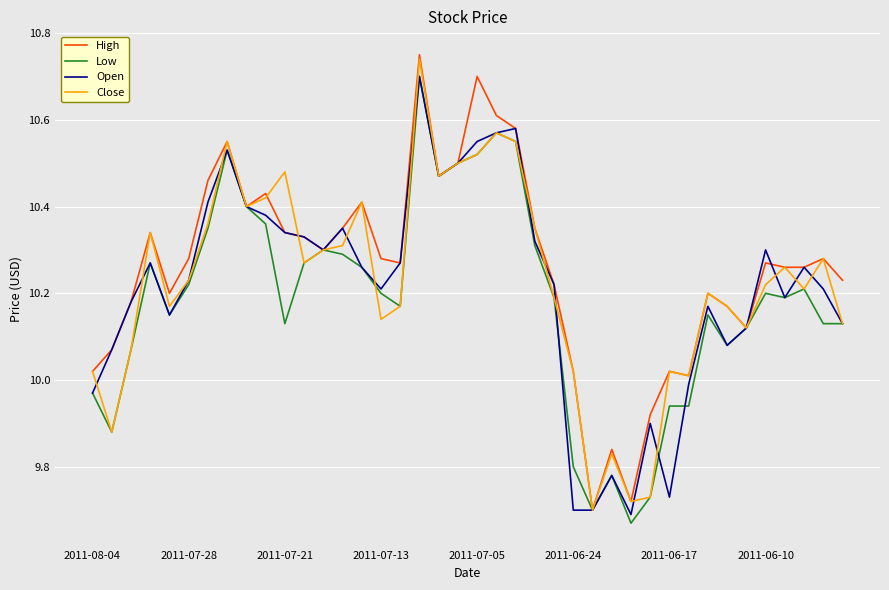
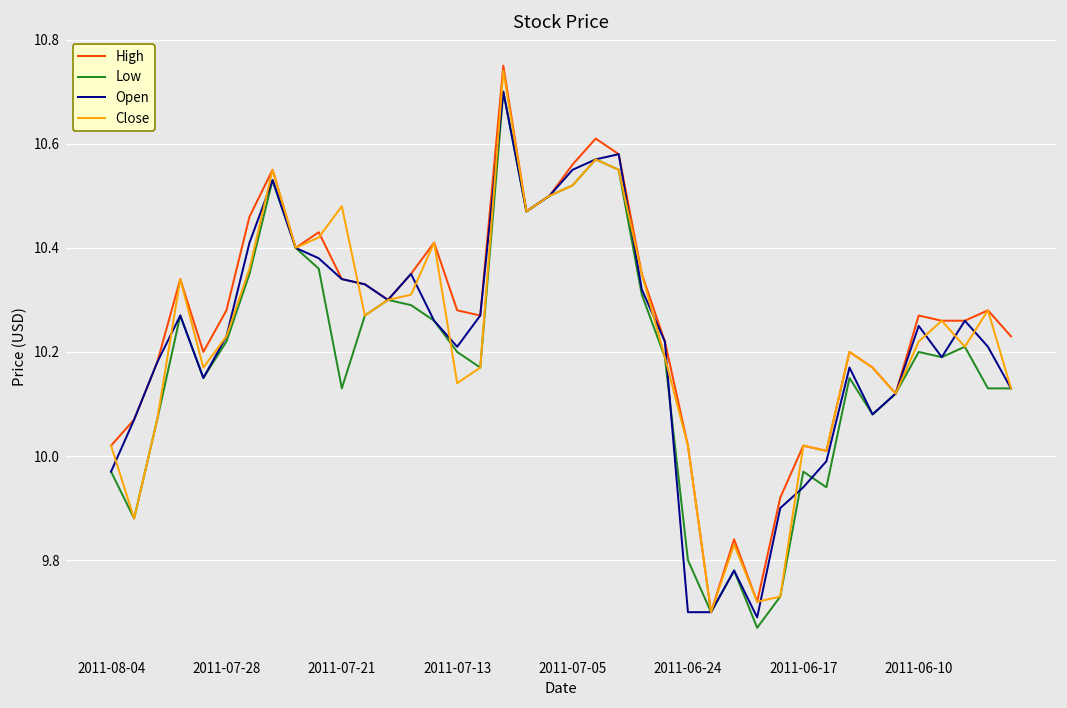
High, 2011-07-05: 10.70 -> 10.56
Low, 2011-06-17: 9.94 -> 9.97
Open, 2011-06-17: 9.73 -> 9.94
Open, 2011-06-10: 10.30 -> 10.25
